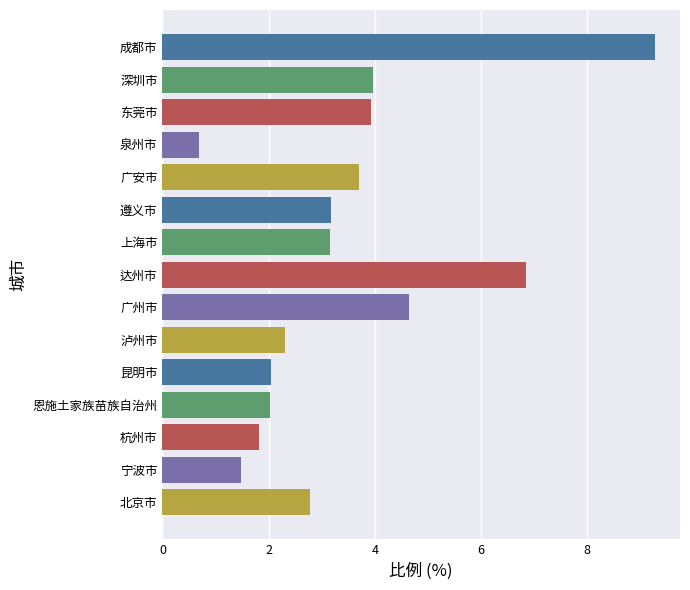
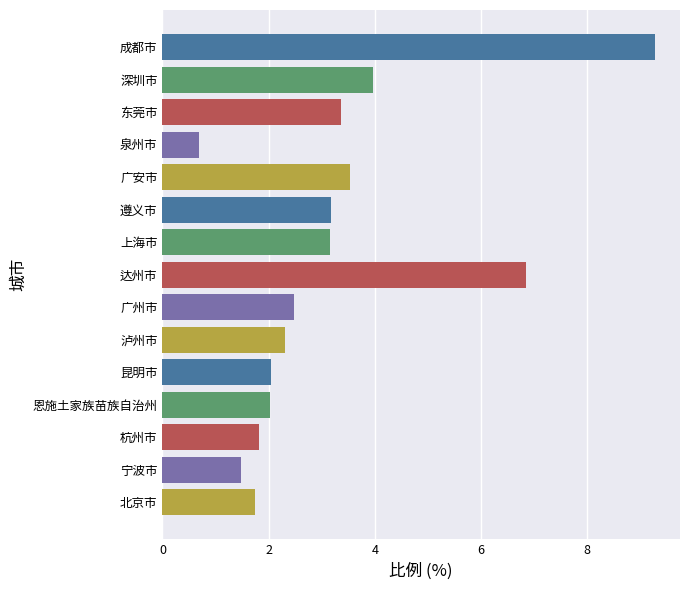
东莞市: 3.9 -> 3.4
广安市: 3.7 -> 3.5
广州市: 4.6 -> 2.5
北京市: 2.8 -> 1.8
